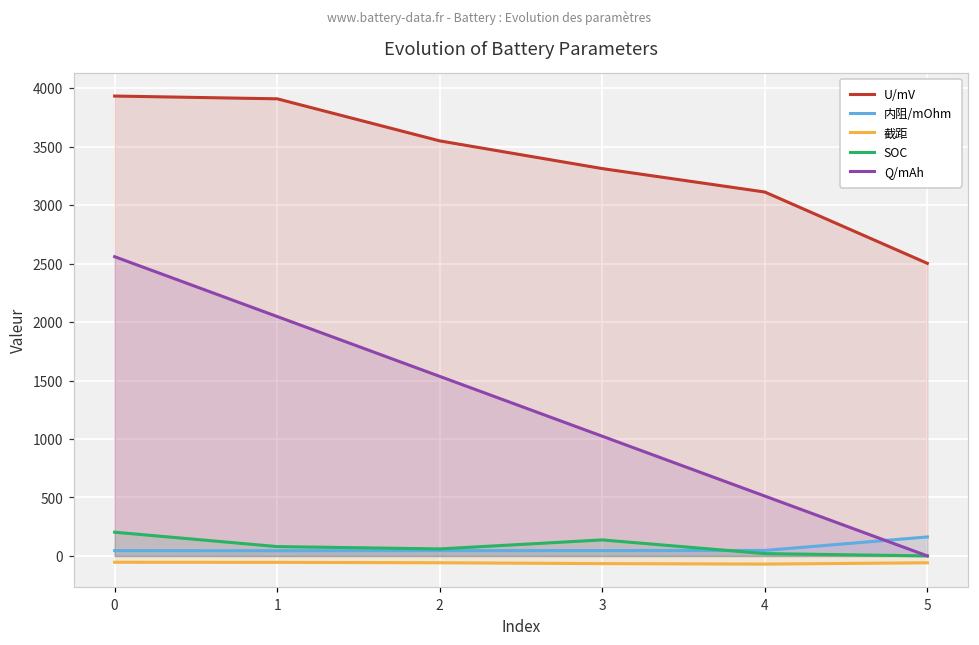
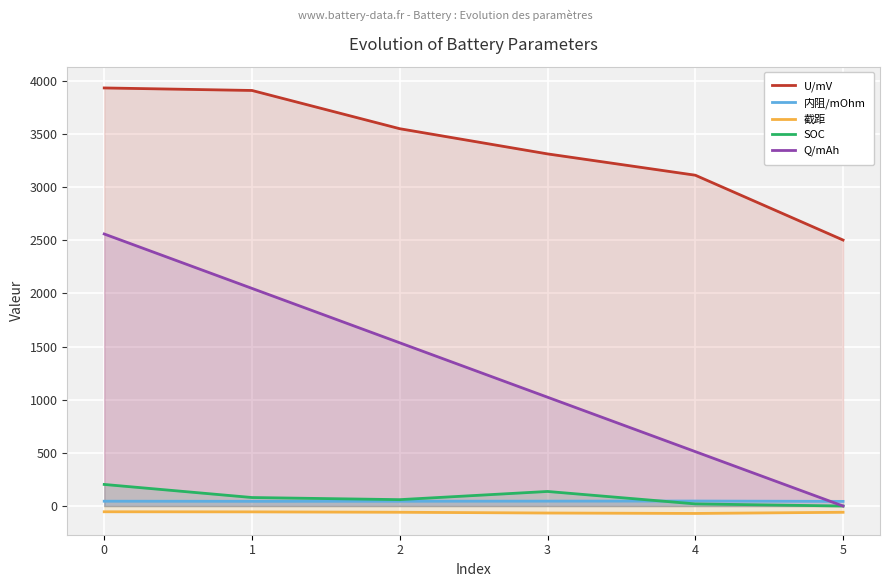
内阻/mOhm, 5: 160 -> 40
